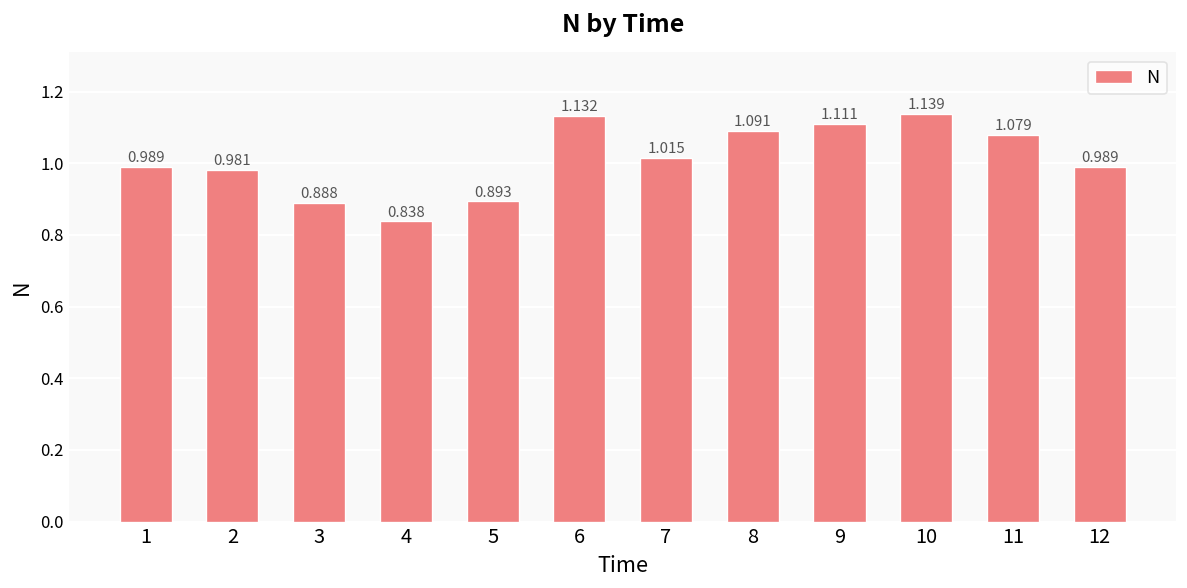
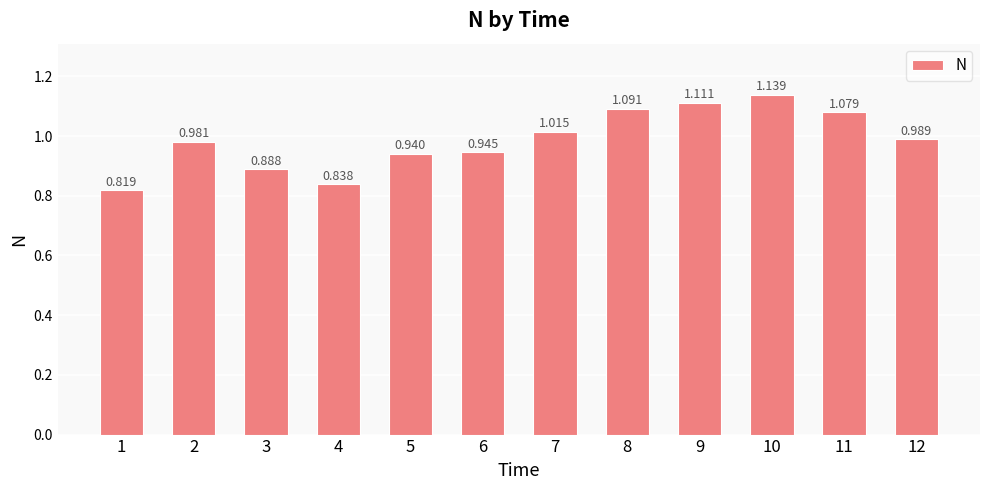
1: 0.989 -> 0.819
5: 0.893 -> 0.940
6: 1.132 -> 0.945
